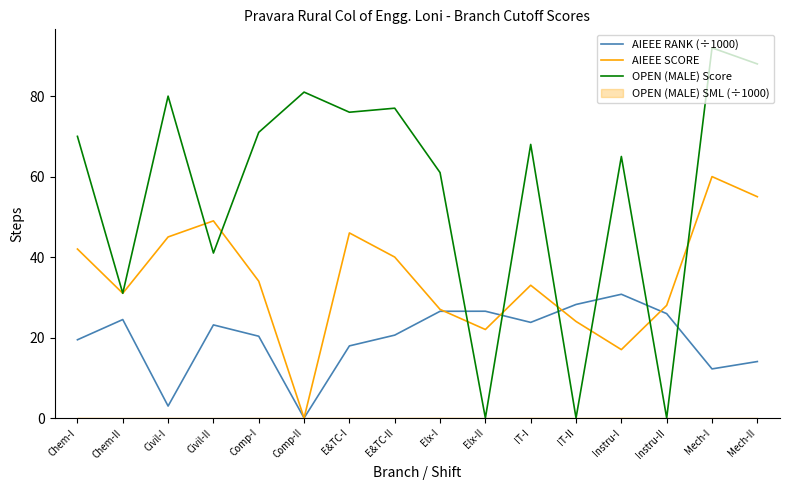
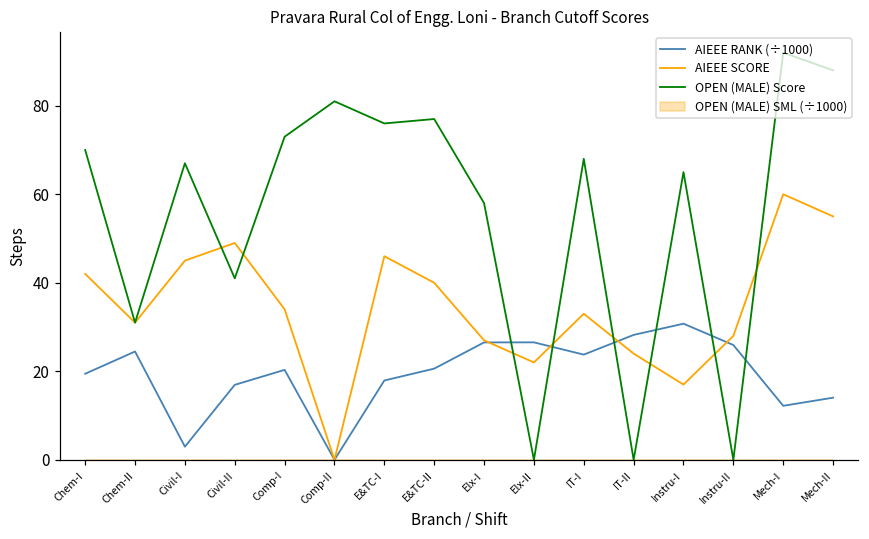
OPEN (MALE) Score, Civil-I: 80 -> 67
AIEEE RANK (÷1000), Civil-II: 23 -> 17
OPEN (MALE) Score, Comp-I: 71 -> 73
OPEN (MALE) Score, Elx-I: 61 -> 58
